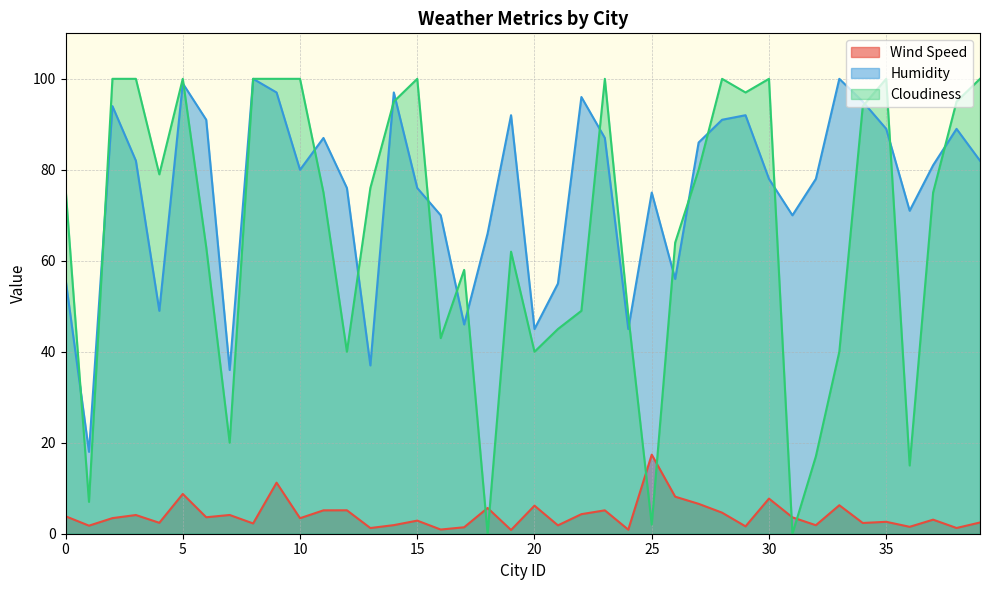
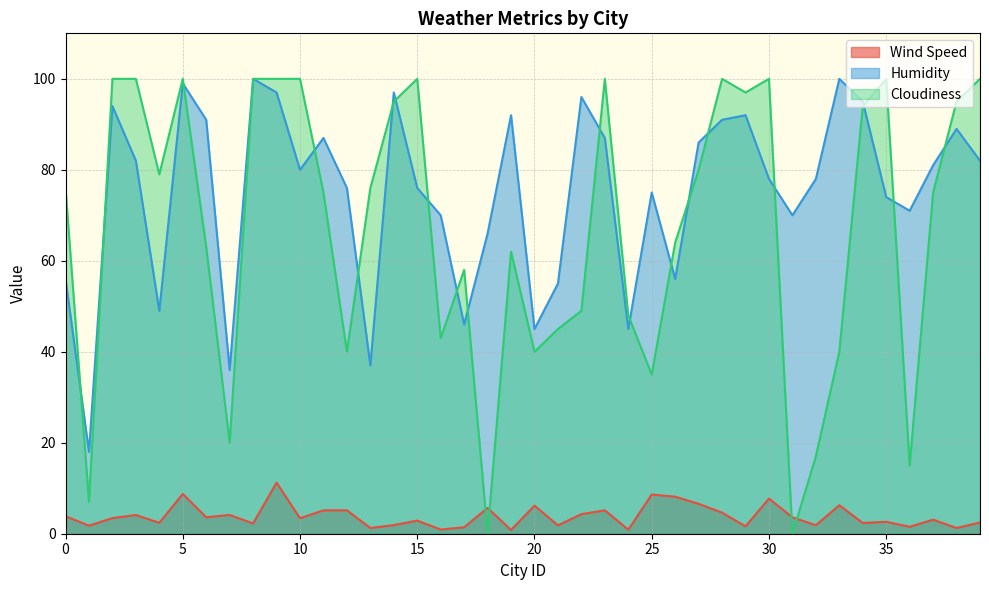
Wind Speed, 25: 17 -> 9
Cloudiness, 25: 2 -> 35
Humidity, 35: 89 -> 74
